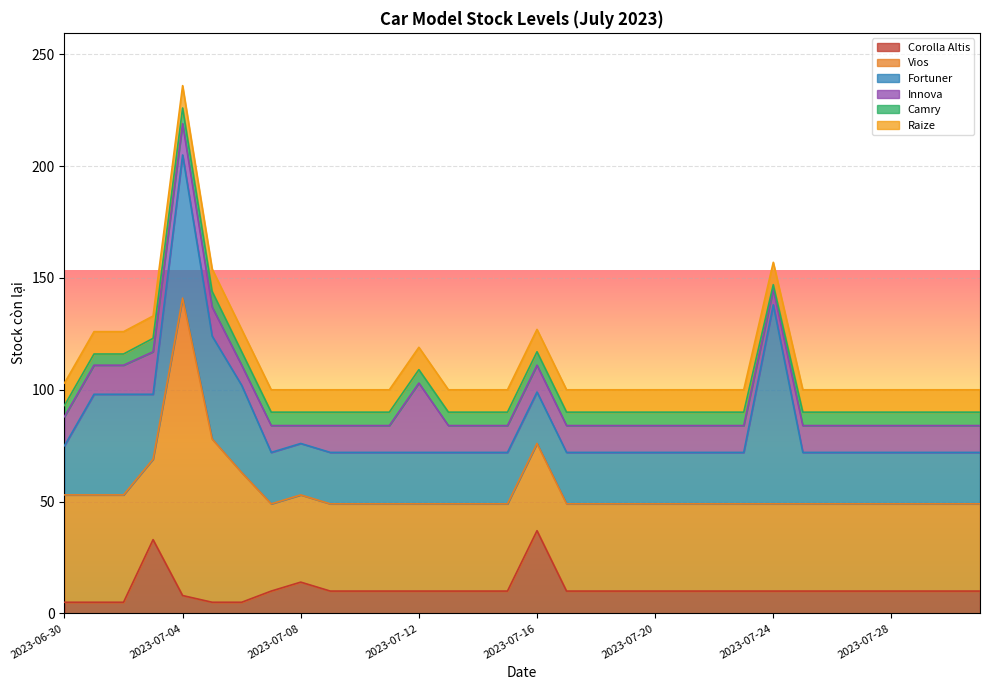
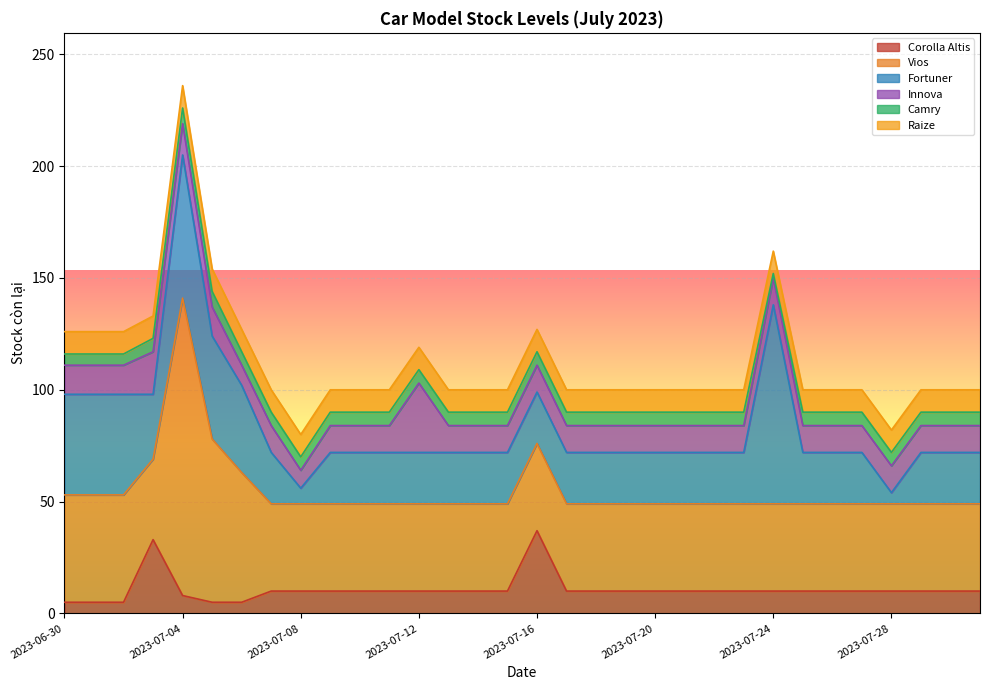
Fortuner, 2023-06-30: 22 -> 45
Corolla Altis, 2023-07-08: 14 -> 10
Fortuner, 2023-07-08: 23 -> 7
Innova, 2023-07-24: 7 -> 12
Fortuner, 2023-07-28: 23 -> 5
